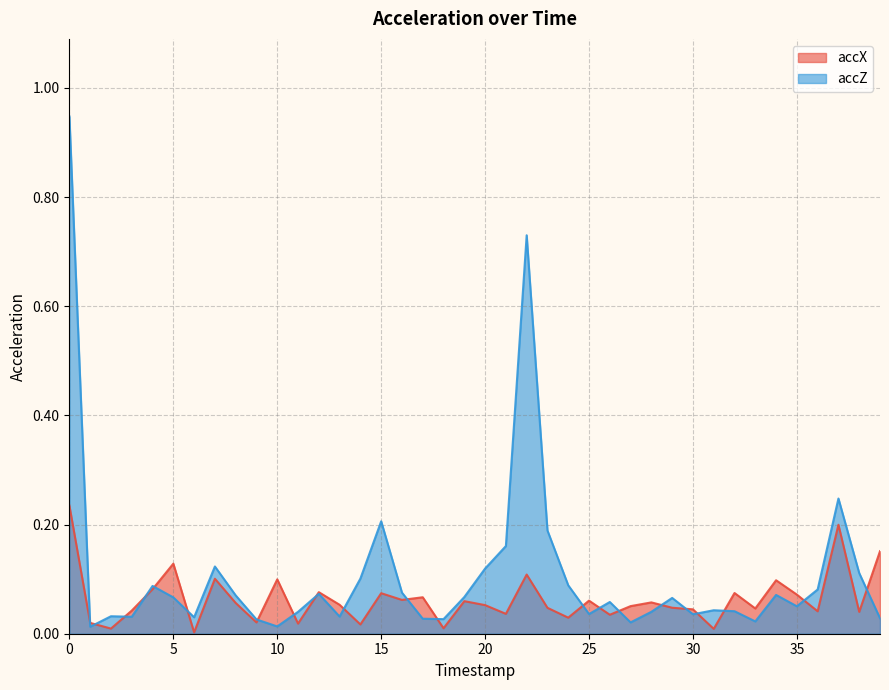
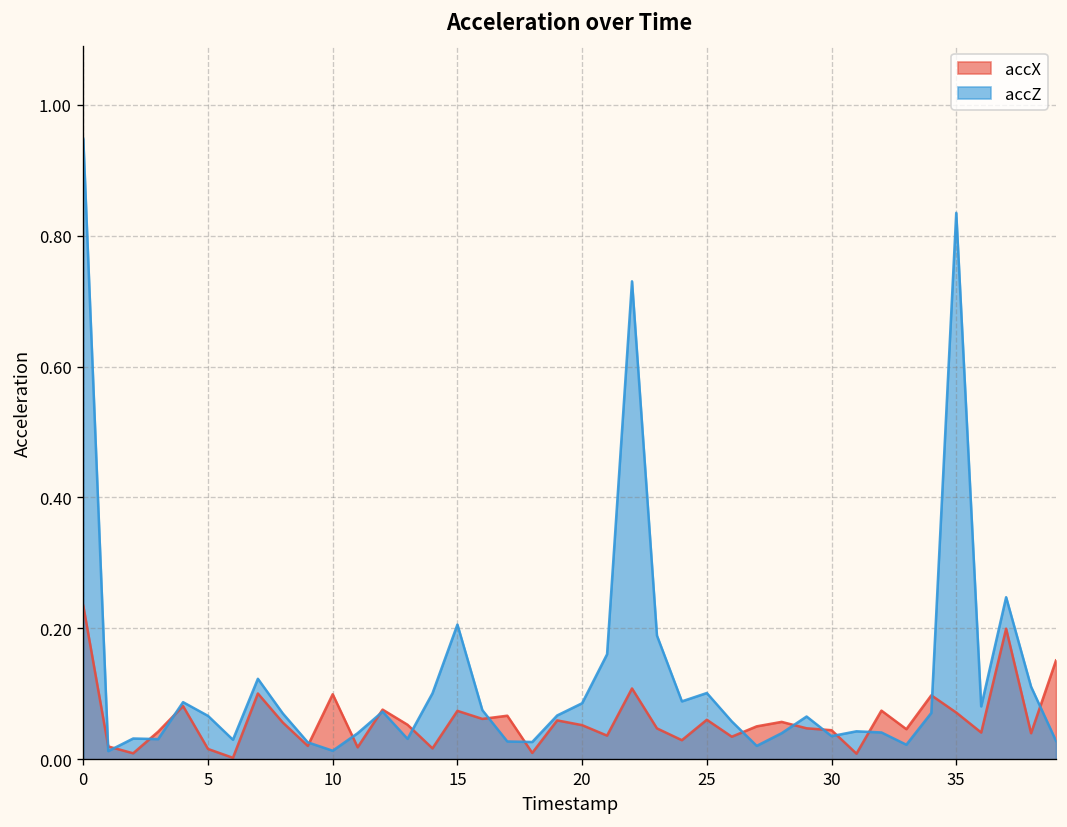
accX, 5: 0.13 -> 0.02
accZ, 20: 0.12 -> 0.09
accZ, 25: 0.04 -> 0.10
accZ, 35: 0.05 -> 0.83
